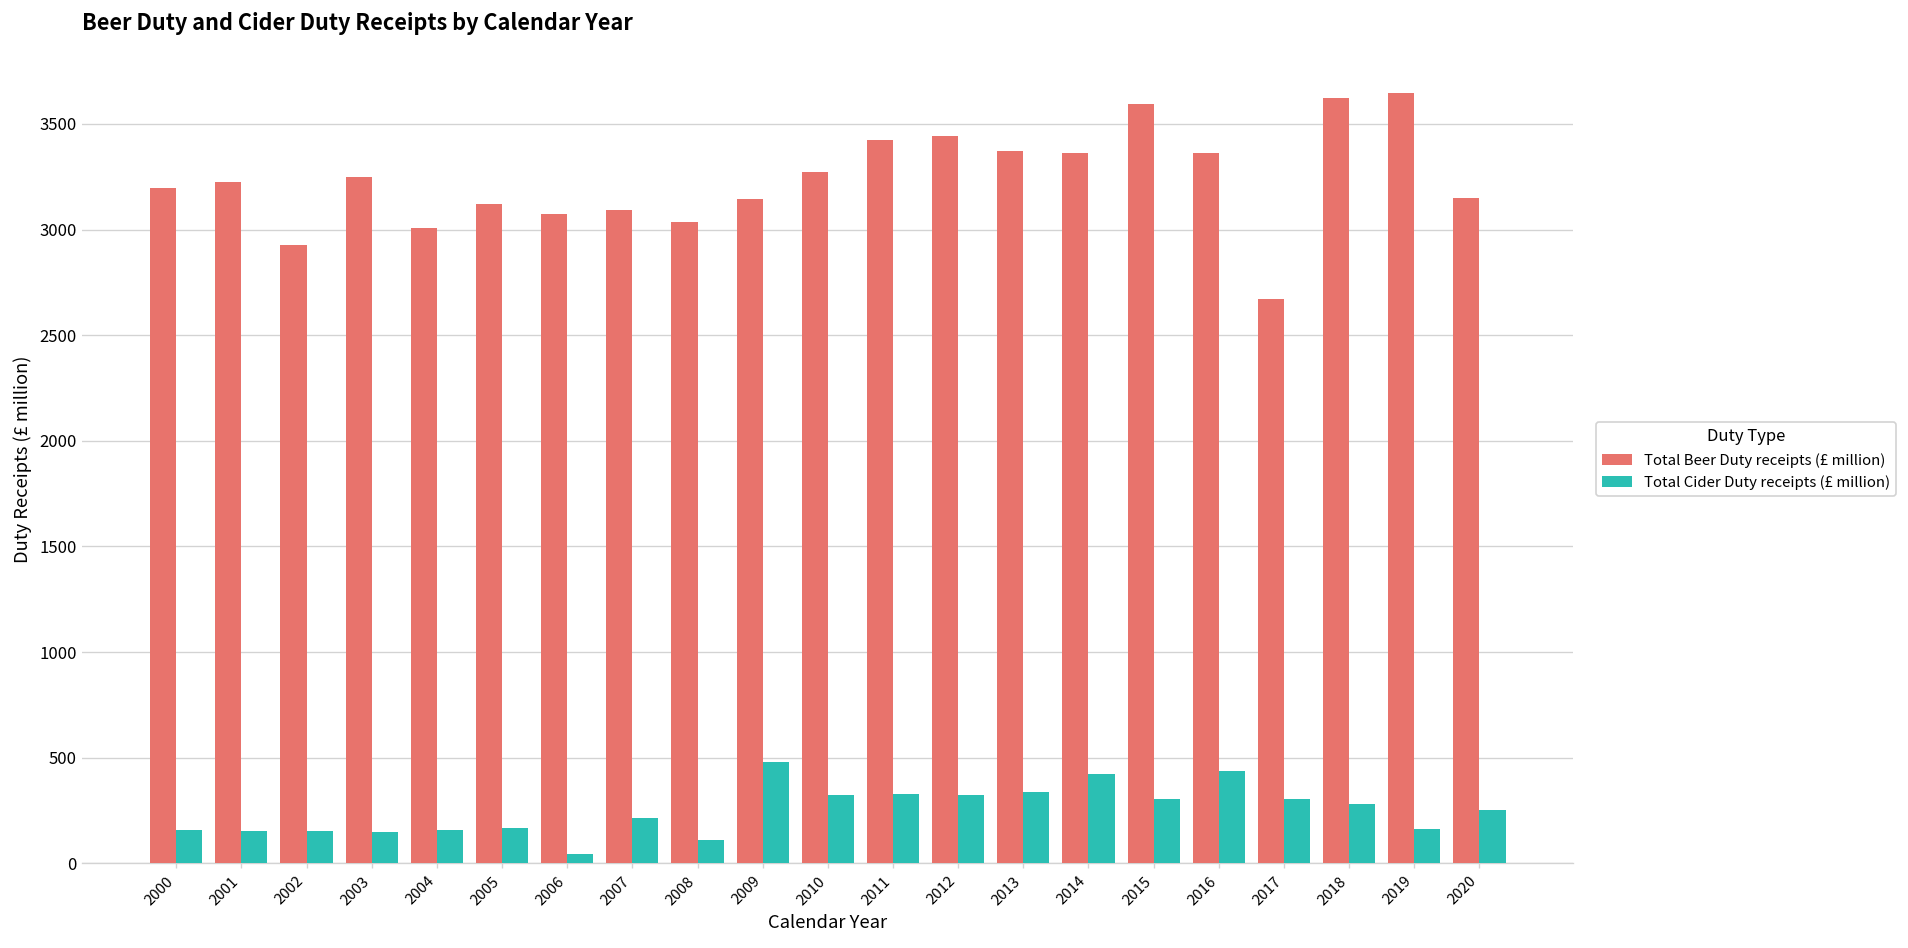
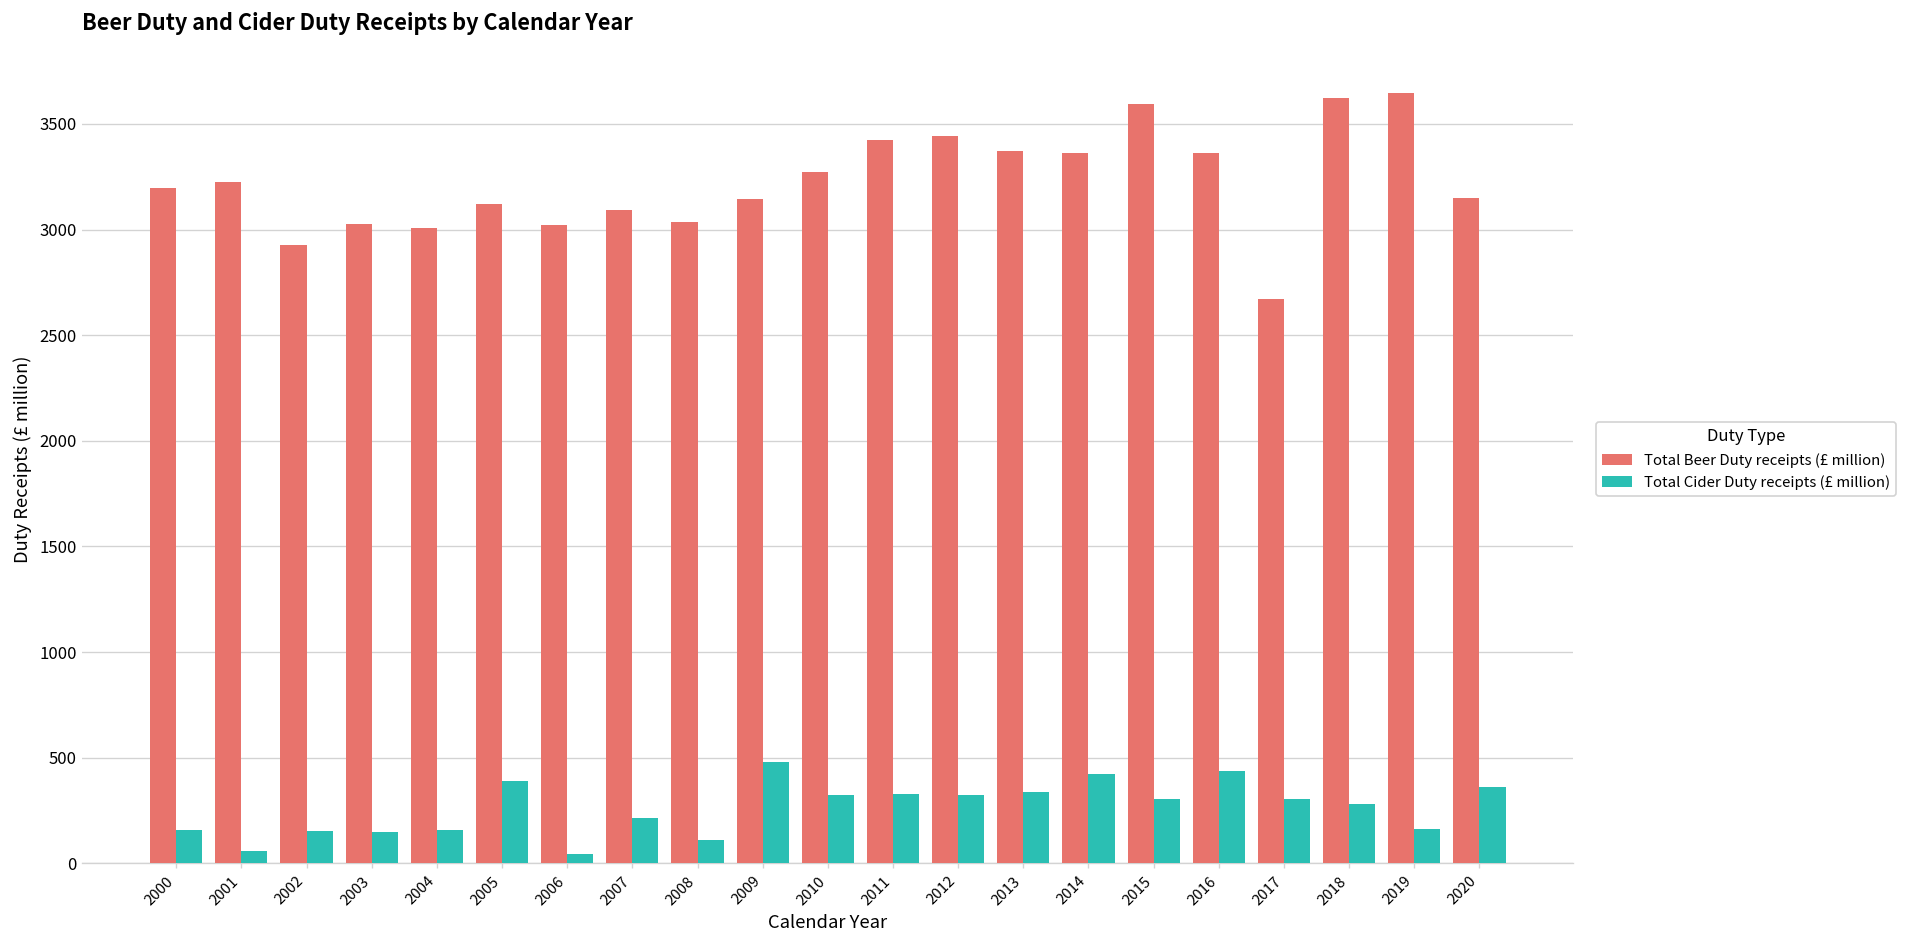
Total Cider Duty receipts (£ million), 2001: 150 -> 60
Total Beer Duty receipts (£ million), 2003: 3250 -> 3030
Total Cider Duty receipts (£ million), 2005: 170 -> 390
Total Beer Duty receipts (£ million), 2006: 3070 -> 3020
Total Cider Duty receipts (£ million), 2020: 250 -> 360
